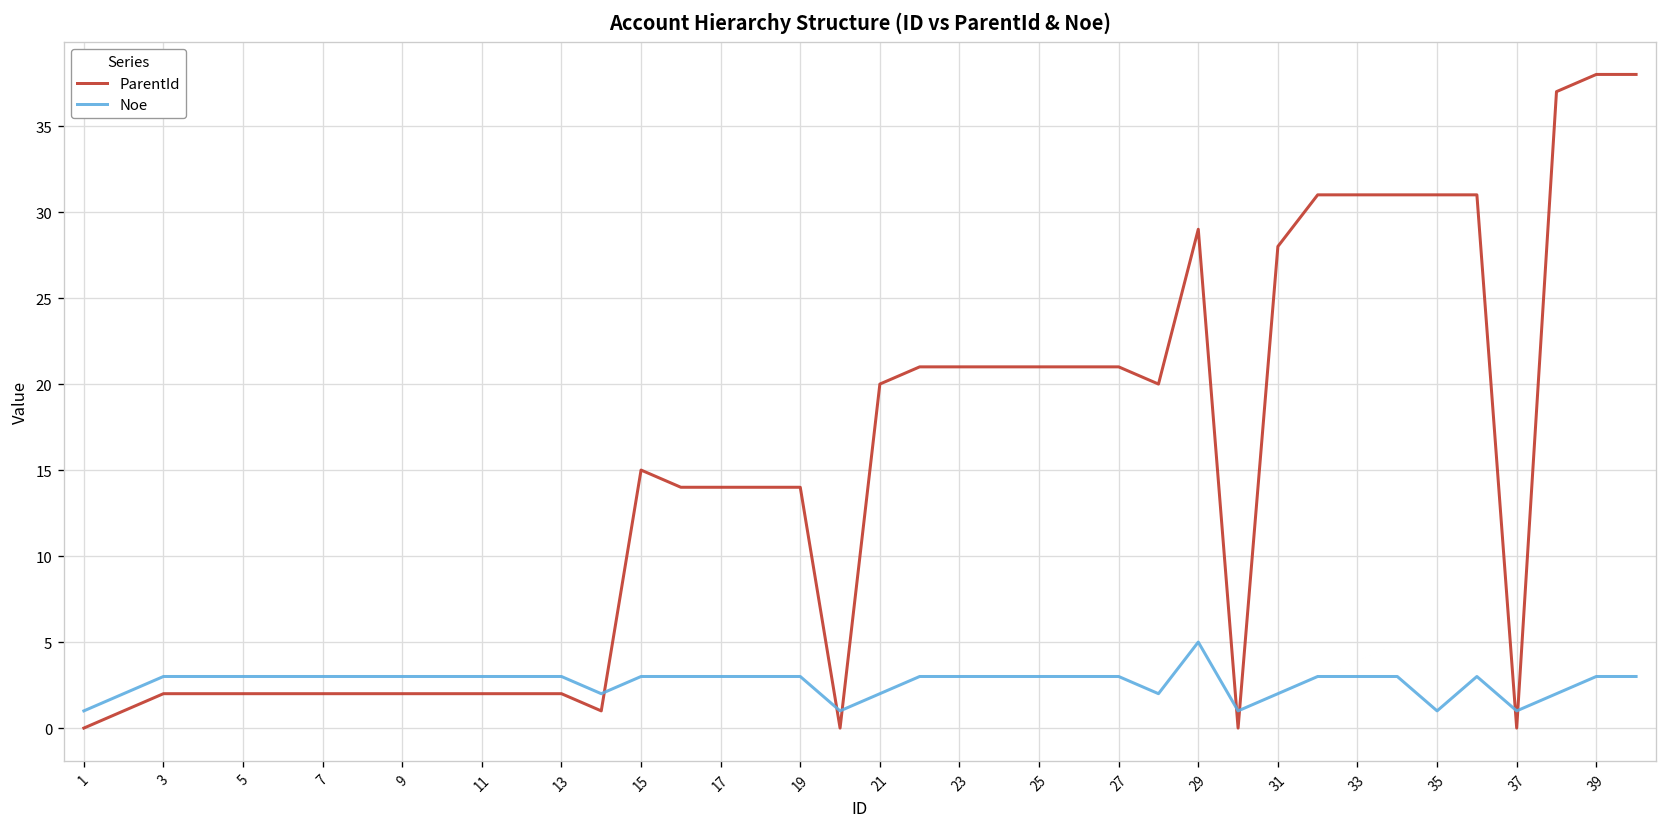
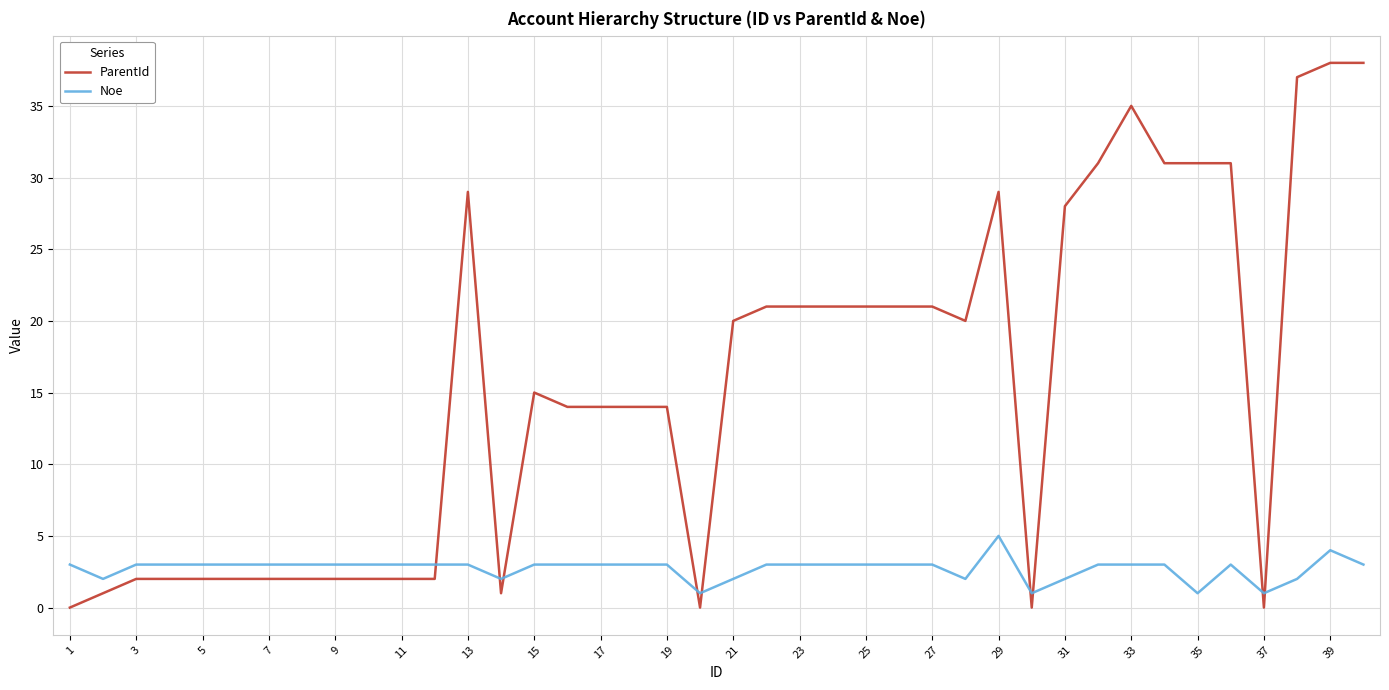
Noe, 1: 1 -> 3
ParentId, 13: 2 -> 29
ParentId, 33: 31 -> 35
Noe, 39: 3 -> 4
